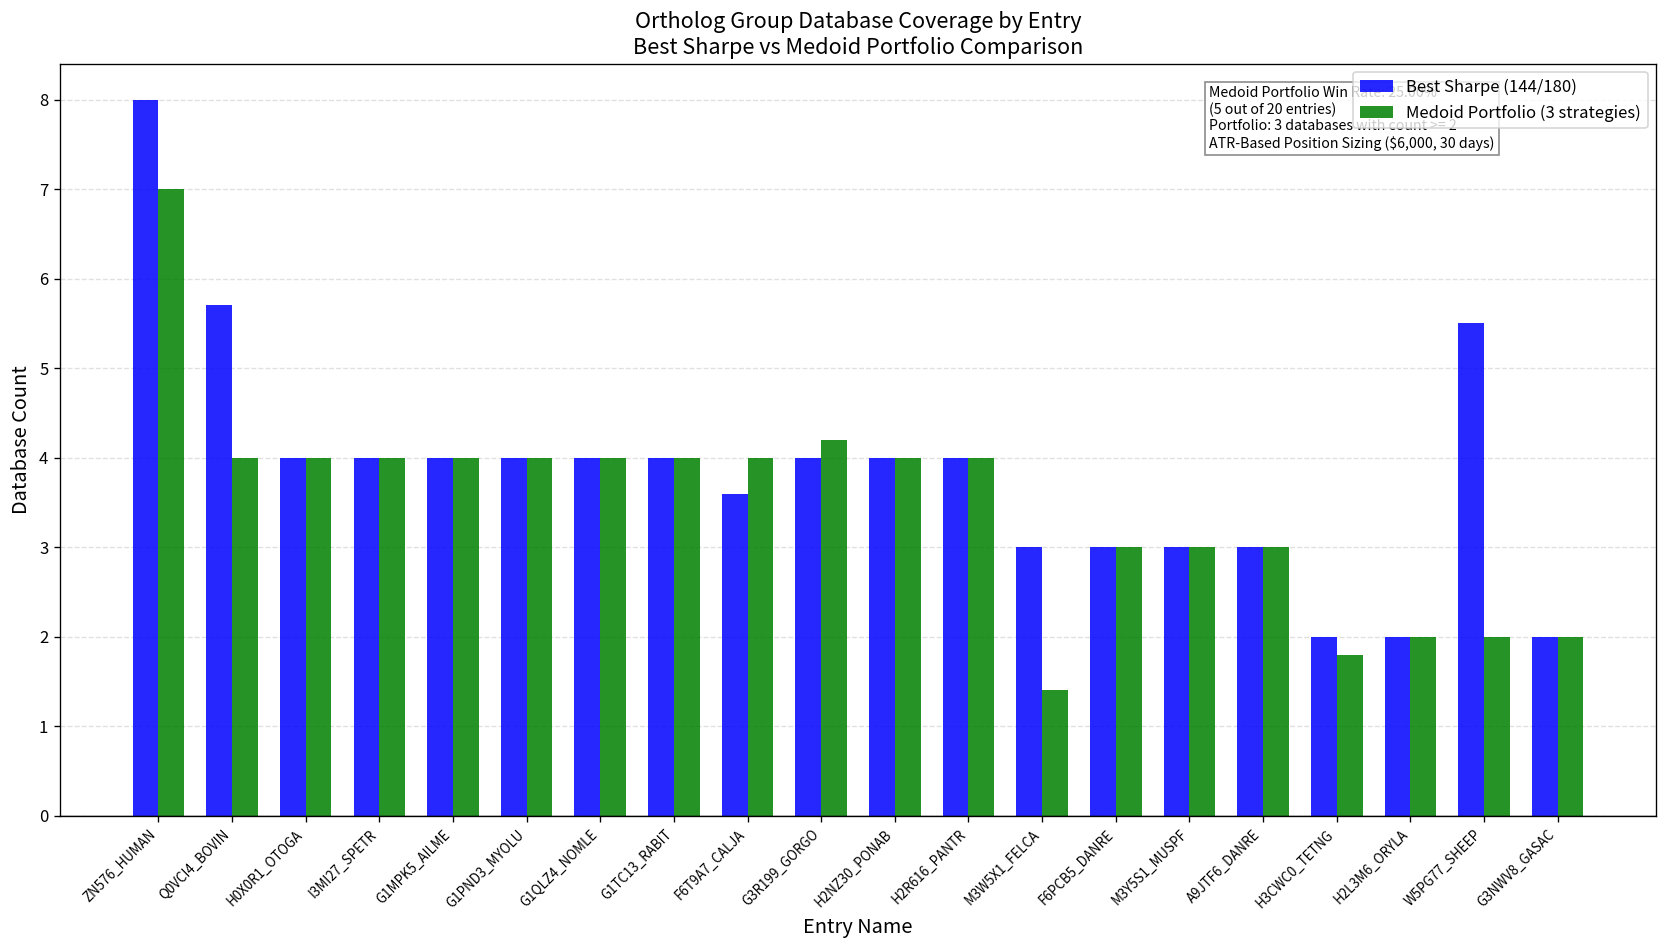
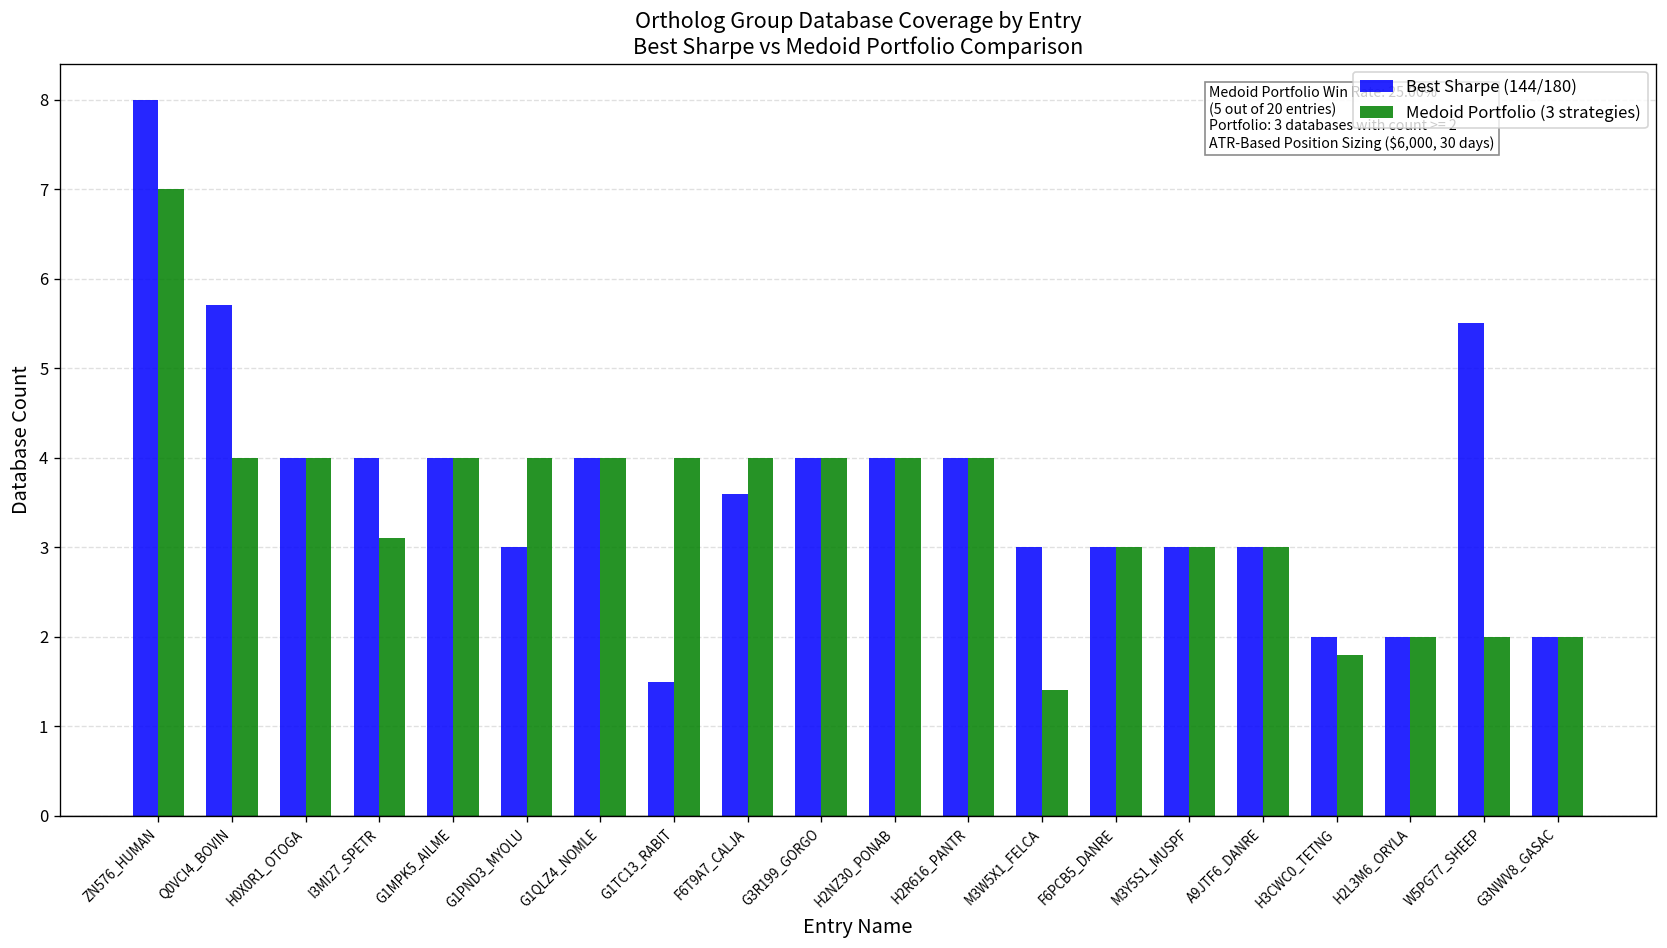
Medoid Portfolio (3 strategies), I3MI27_SPETR: 4.0 -> 3.1
Best Sharpe (144/180), G1PND3_MYOLU: 4 -> 3
Best Sharpe (144/180), G1TC13_RABIT: 4.0 -> 1.5
Medoid Portfolio (3 strategies), G3R199_GORGO: 4.2 -> 4.0
